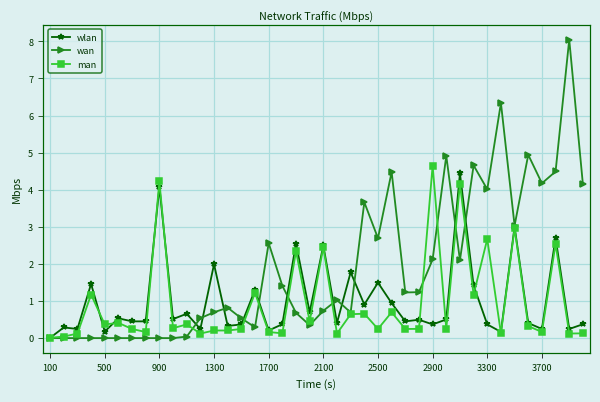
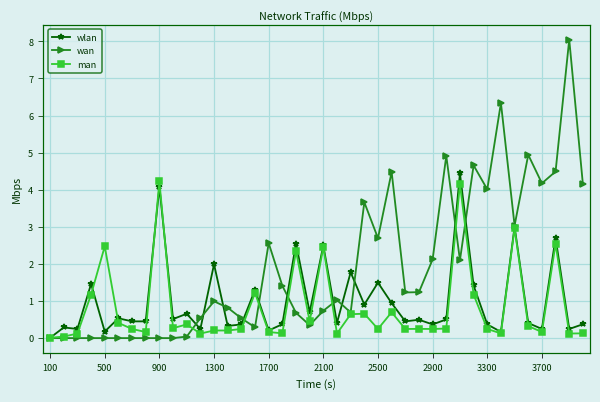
man, 500: 0.4 -> 2.5
wan, 1300: 0.7 -> 1.0
man, 2900: 4.6 -> 0.2
man, 3300: 2.7 -> 0.2
